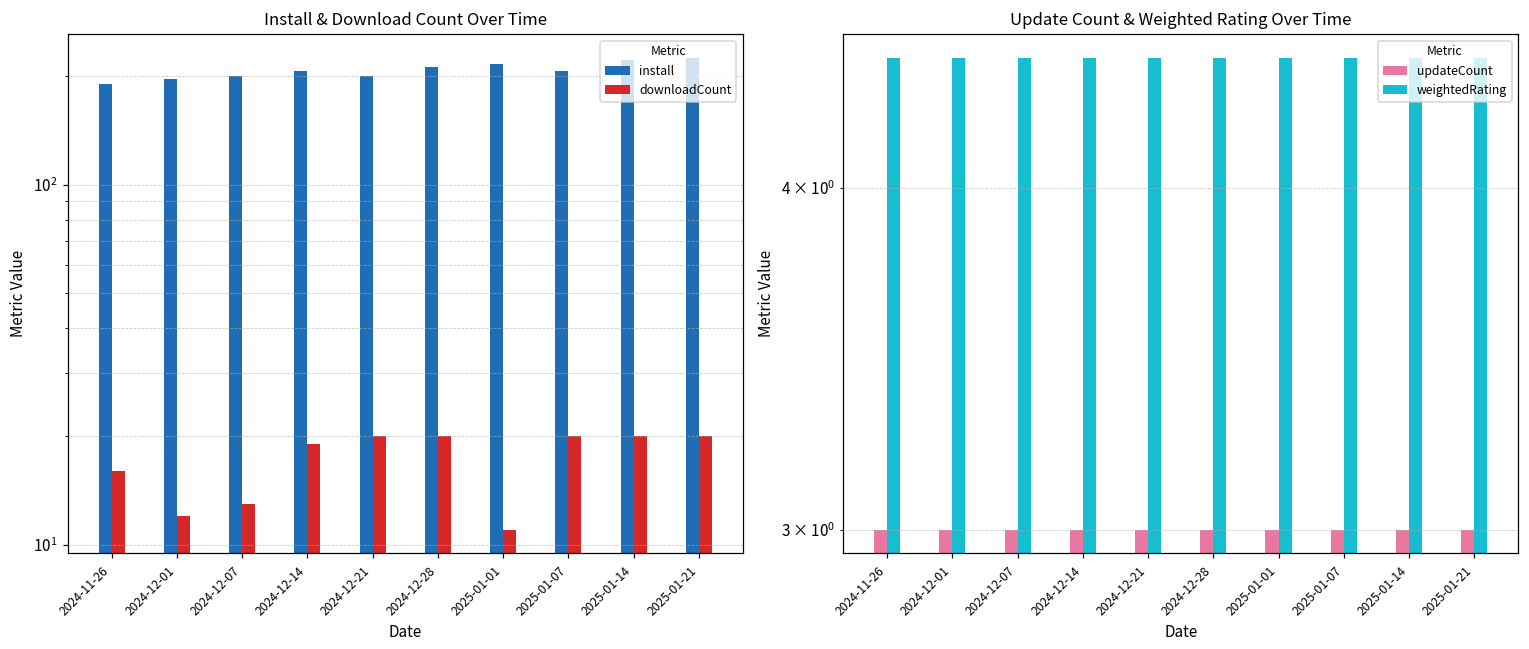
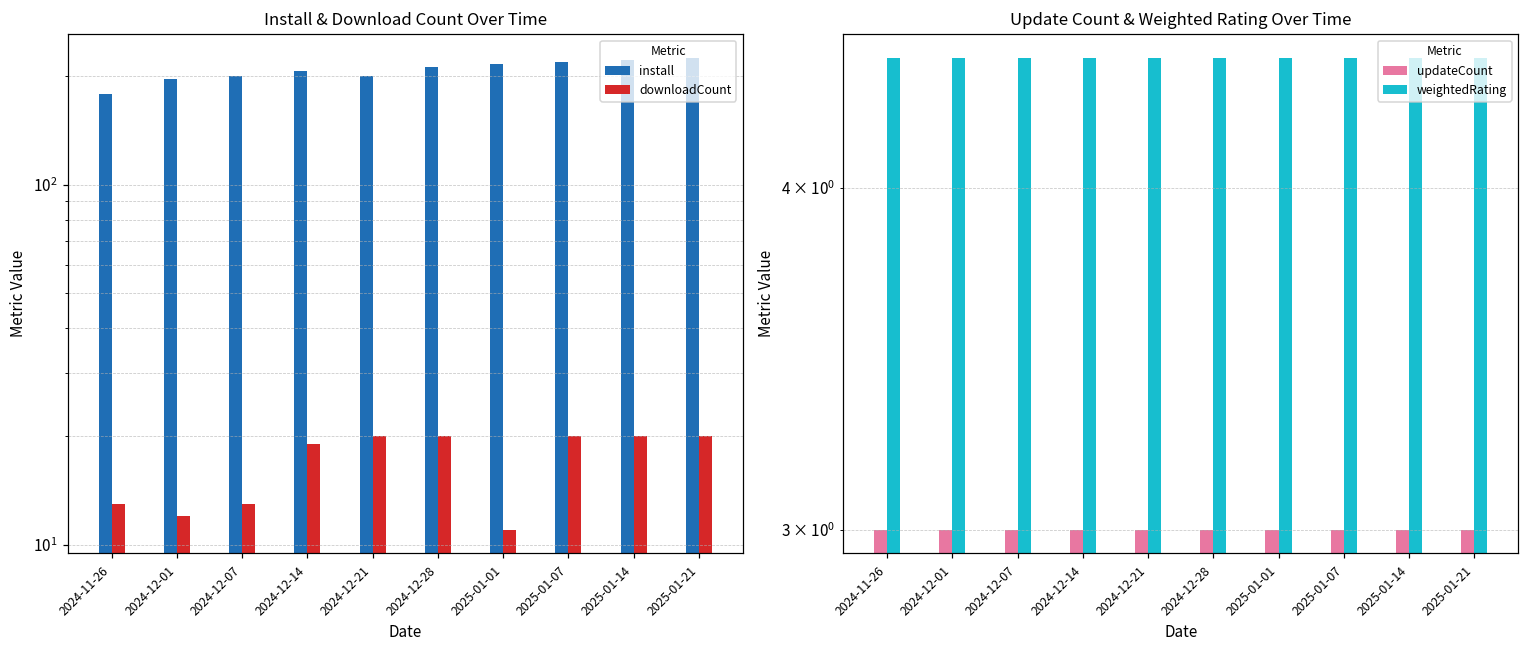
Install & Download Count Over Time, install, 2024-11-26: 190 -> 180
Install & Download Count Over Time, downloadCount, 2024-11-26: 16 -> 13
Install & Download Count Over Time, install, 2025-01-07: 210 -> 220
